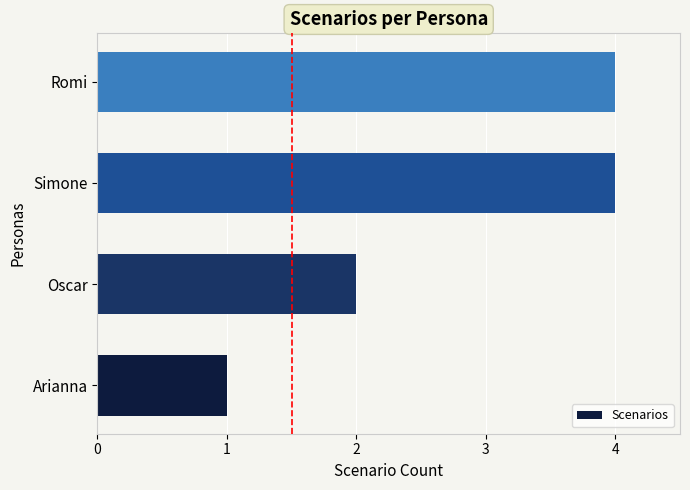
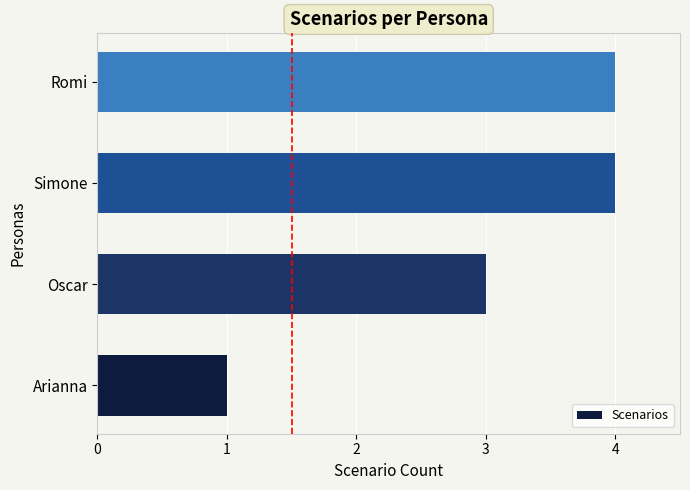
Oscar: 2 -> 3
